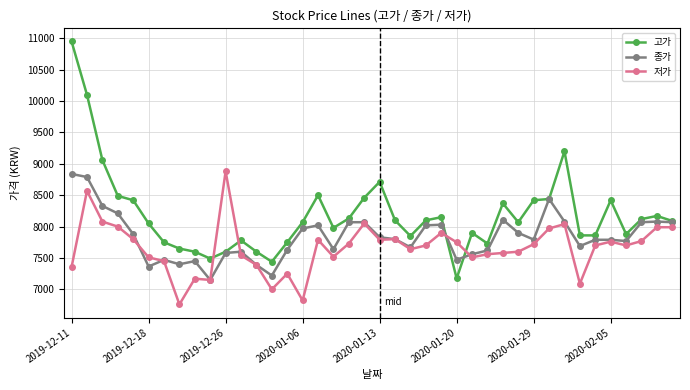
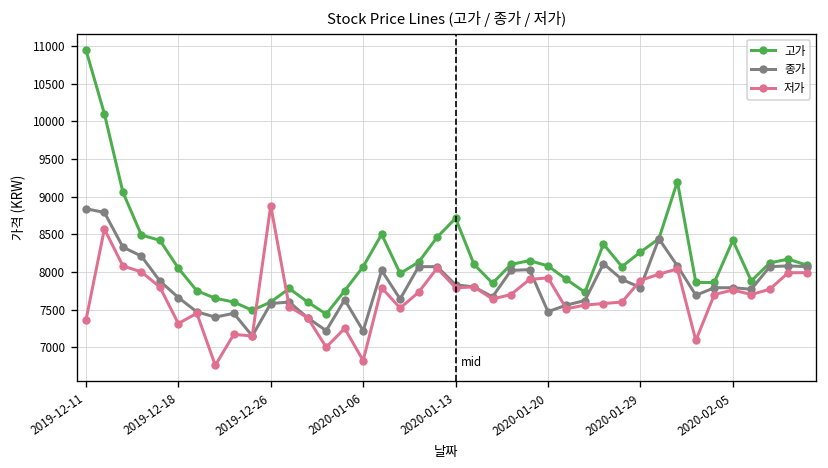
종가, 2019-12-18: 7400 -> 7700
저가, 2019-12-18: 7500 -> 7300
종가, 2020-01-06: 8000 -> 7200
고가, 2020-01-20: 7200 -> 8100
저가, 2020-01-20: 7800 -> 7900
고가, 2020-01-29: 8400 -> 8300
저가, 2020-01-29: 7700 -> 7900
